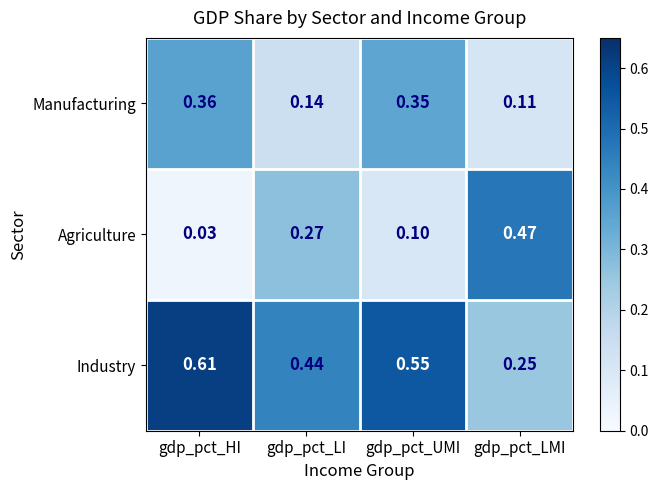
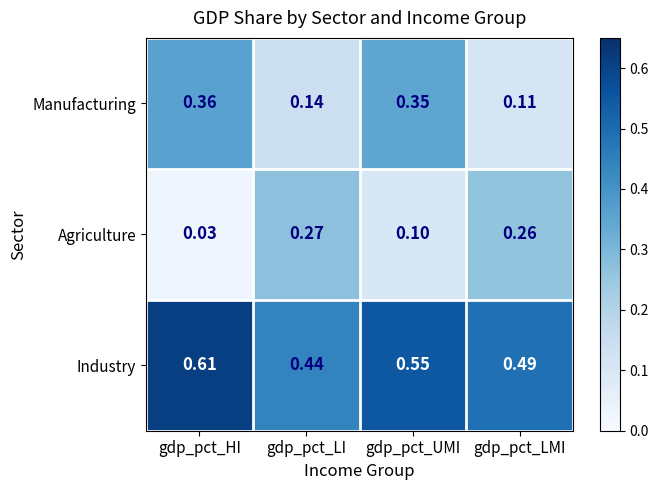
Agriculture, gdp_pct_LMI: 0.47 -> 0.26
Industry, gdp_pct_LMI: 0.25 -> 0.49
